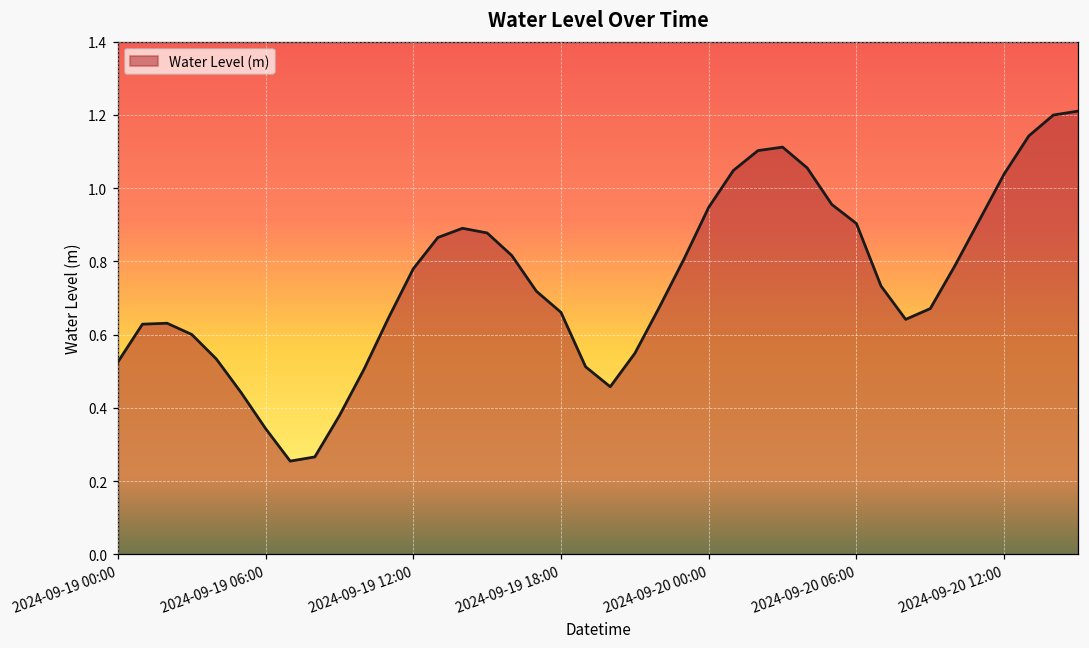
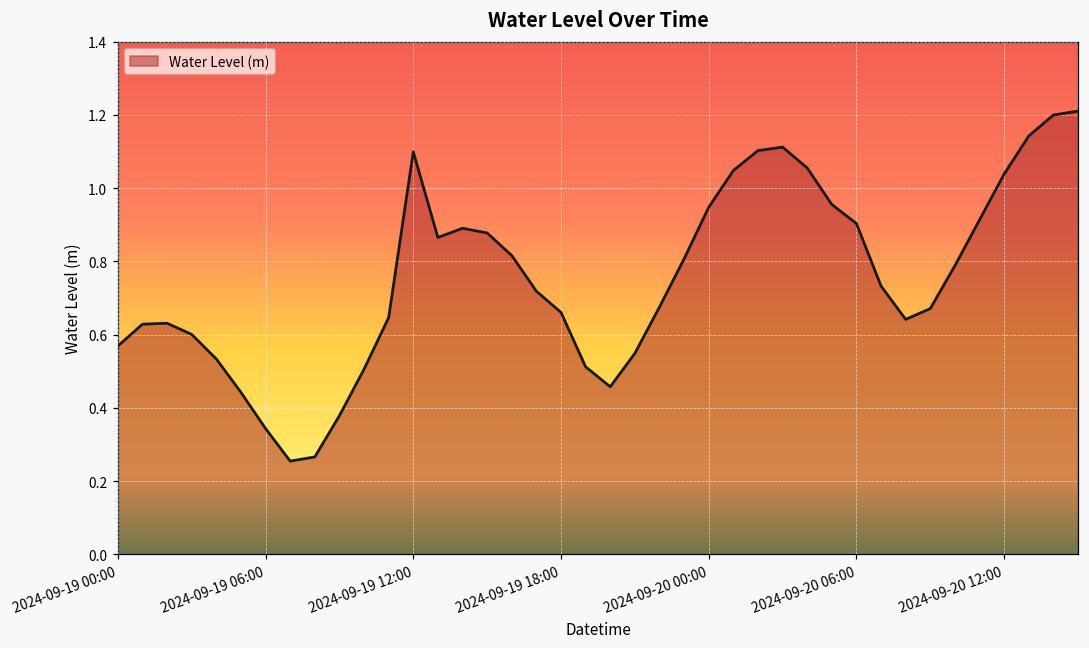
2024-09-19 00:00: 0.53 -> 0.57
2024-09-19 12:00: 0.78 -> 1.10
